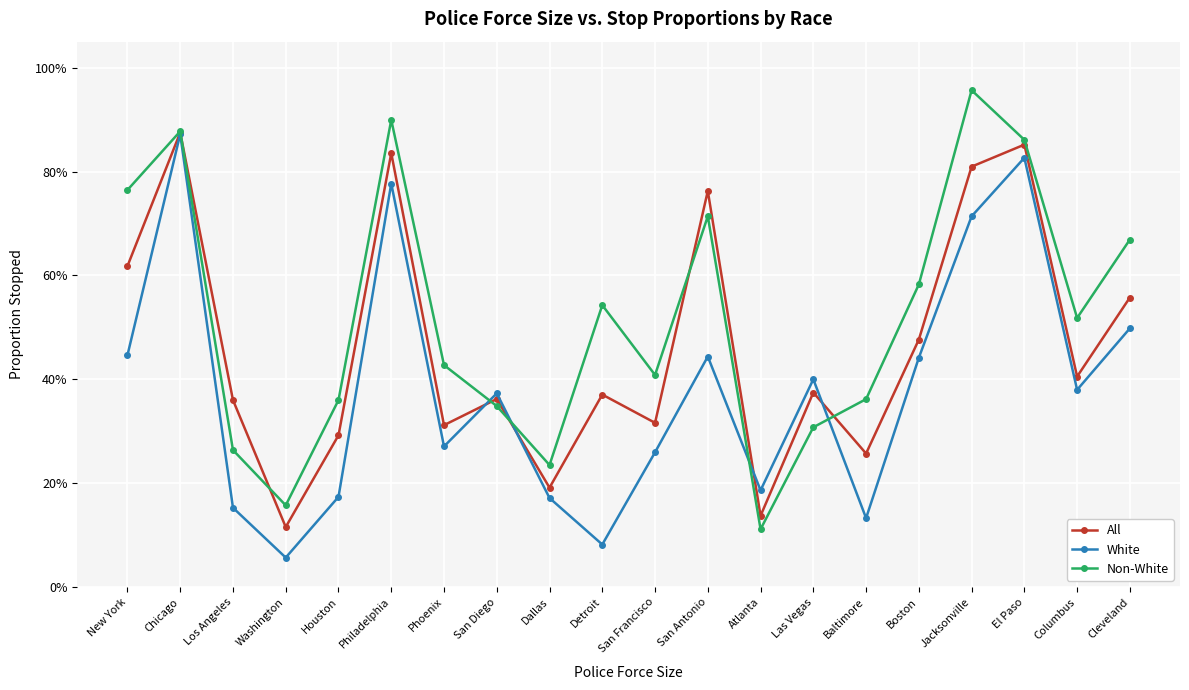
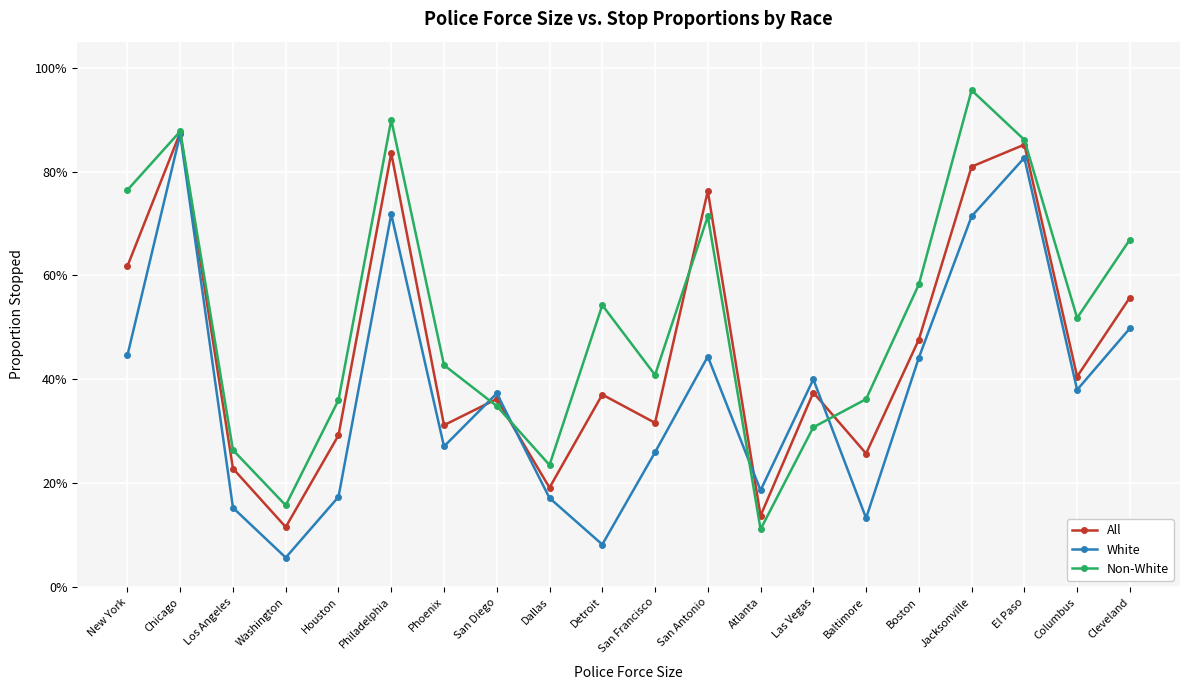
All, Los Angeles: 36% -> 23%
White, Philadelphia: 78% -> 72%
